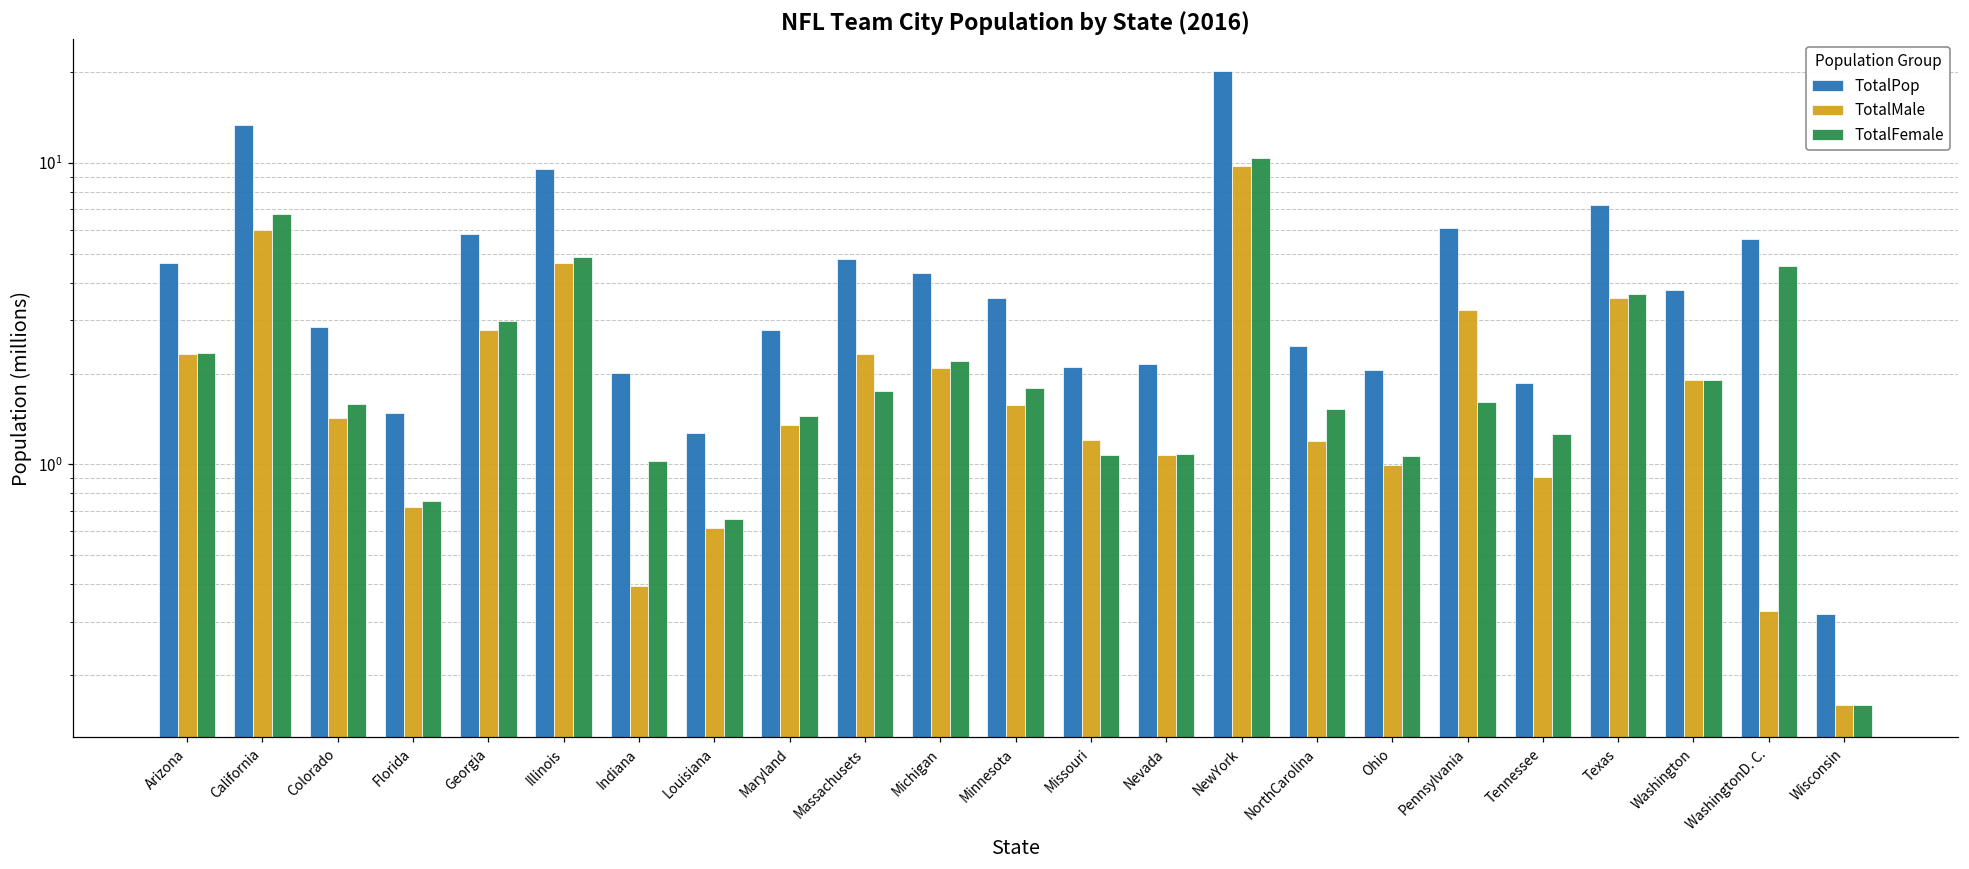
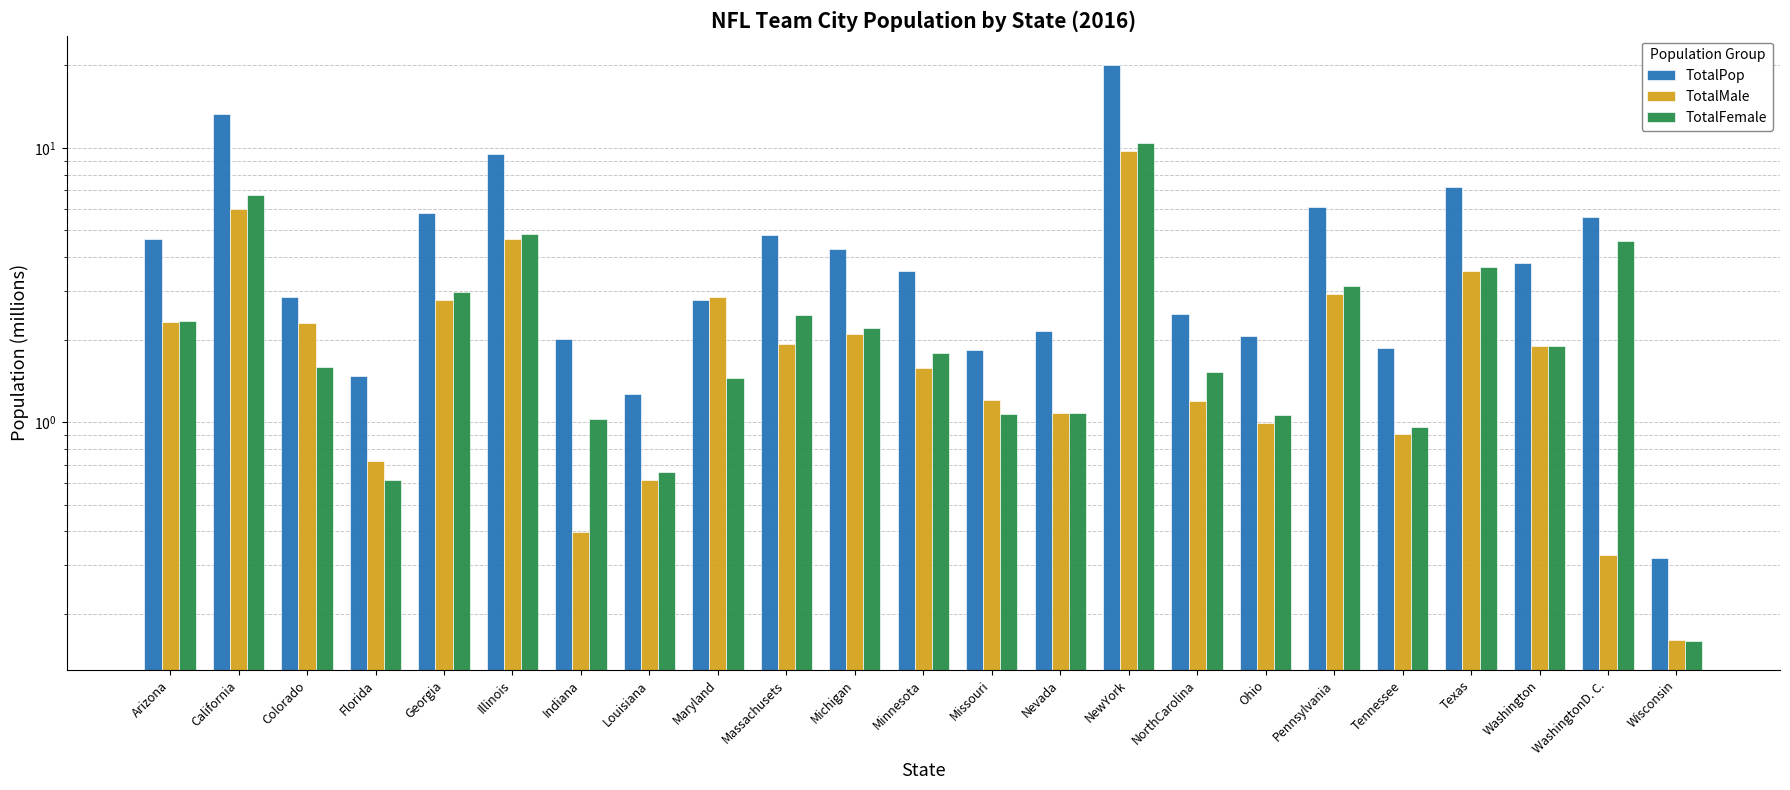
TotalMale, Colorado: 1.4 -> 2.3
TotalFemale, Florida: 0.76 -> 0.61
TotalMale, Maryland: 1.4 -> 2.9
TotalMale, Massachusets: 2.3 -> 1.9
TotalFemale, Massachusets: 1.8 -> 2.5
TotalPop, Missouri: 2.1 -> 1.8
TotalMale, Pennsylvania: 3.2 -> 2.9
TotalFemale, Pennsylvania: 1.6 -> 3.1
TotalFemale, Tennessee: 1.3 -> 0.96
